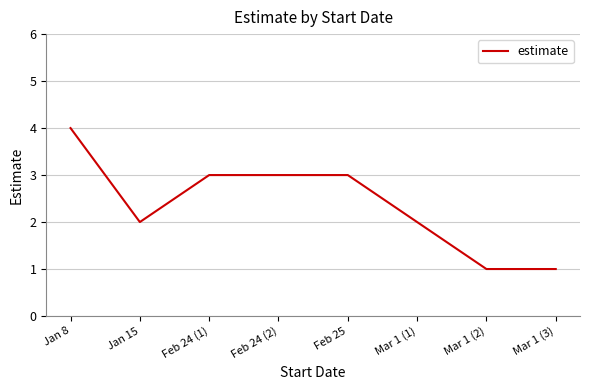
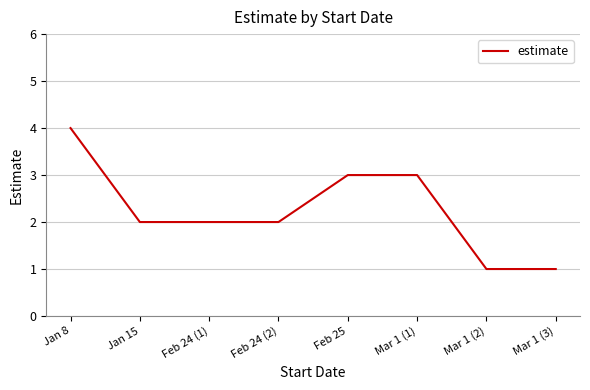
Feb 24 (1): 3 -> 2
Feb 24 (2): 3 -> 2
Mar 1 (1): 2 -> 3
